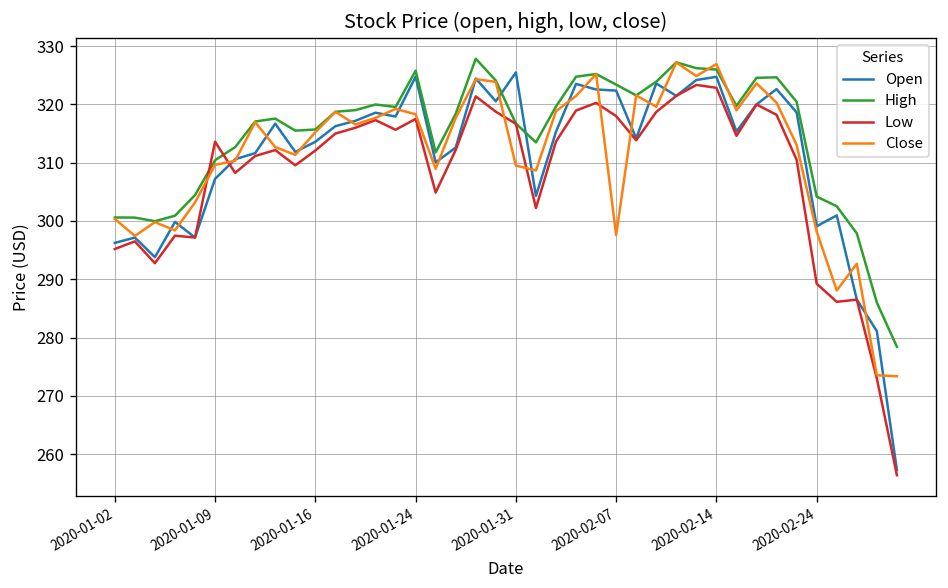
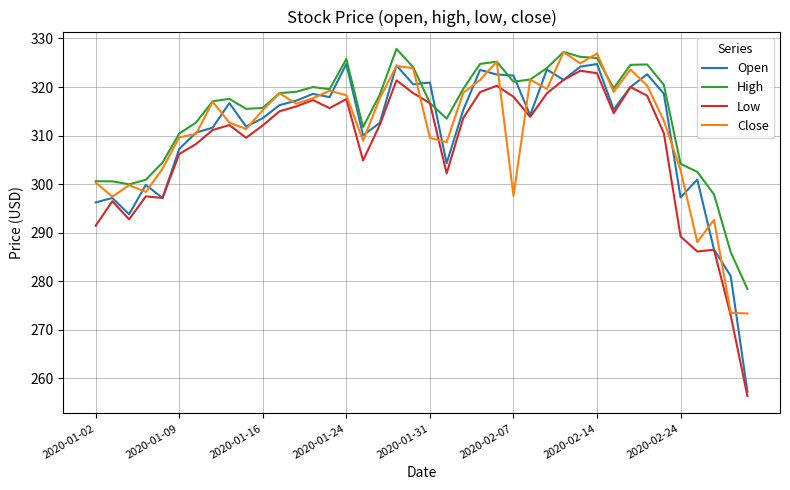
Low, 2020-01-02: 295 -> 291
Low, 2020-01-09: 314 -> 306
Open, 2020-01-31: 325 -> 321
High, 2020-02-07: 323 -> 321
Open, 2020-02-24: 299 -> 297
Close, 2020-02-24: 298 -> 303
